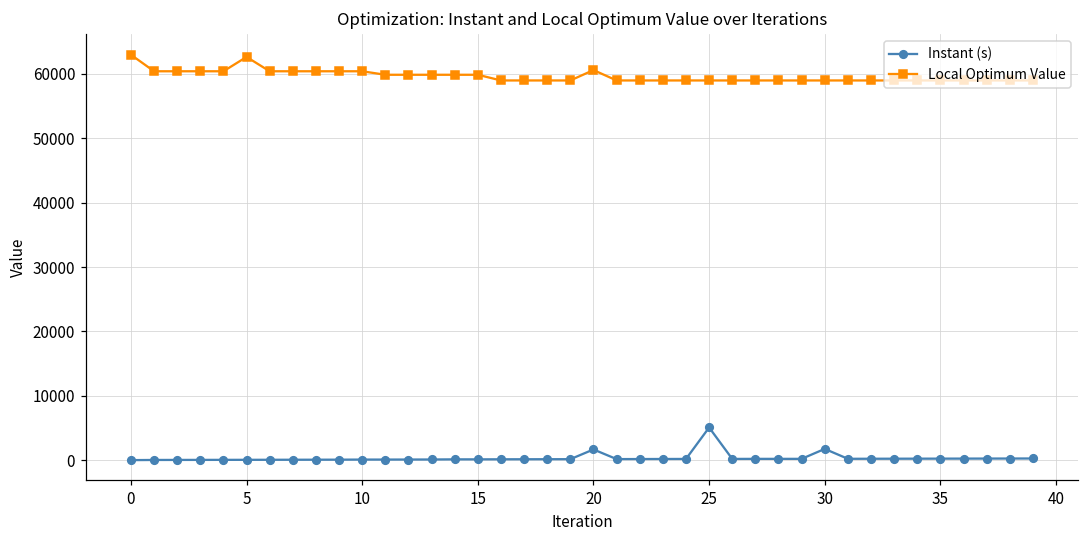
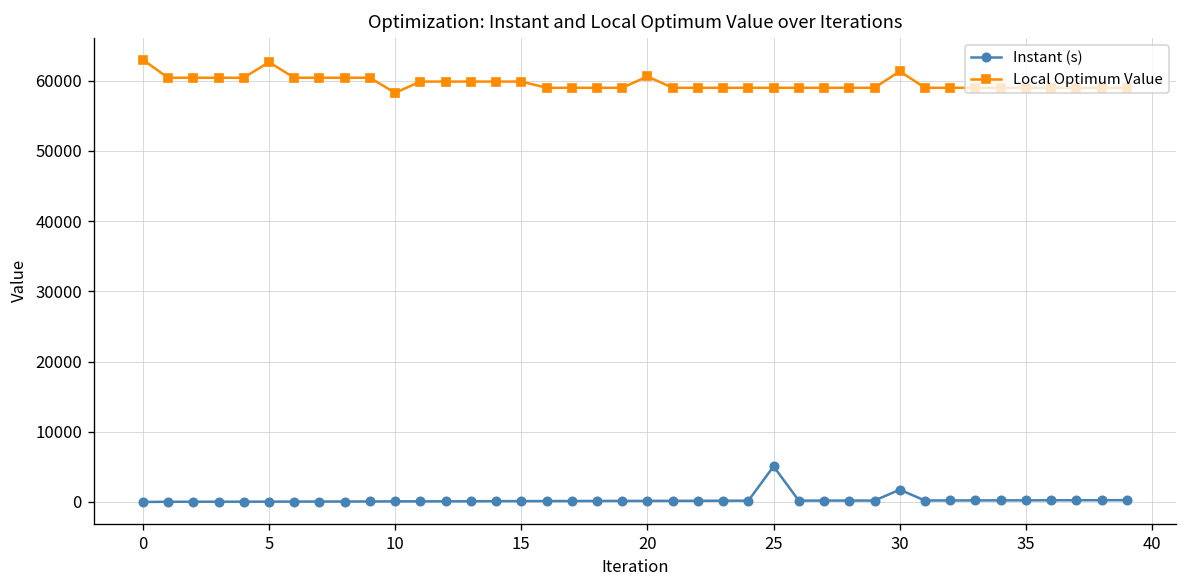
Local Optimum Value, 10: 60000 -> 58000
Instant (s), 20: 2000 -> 0
Local Optimum Value, 30: 59000 -> 61000
